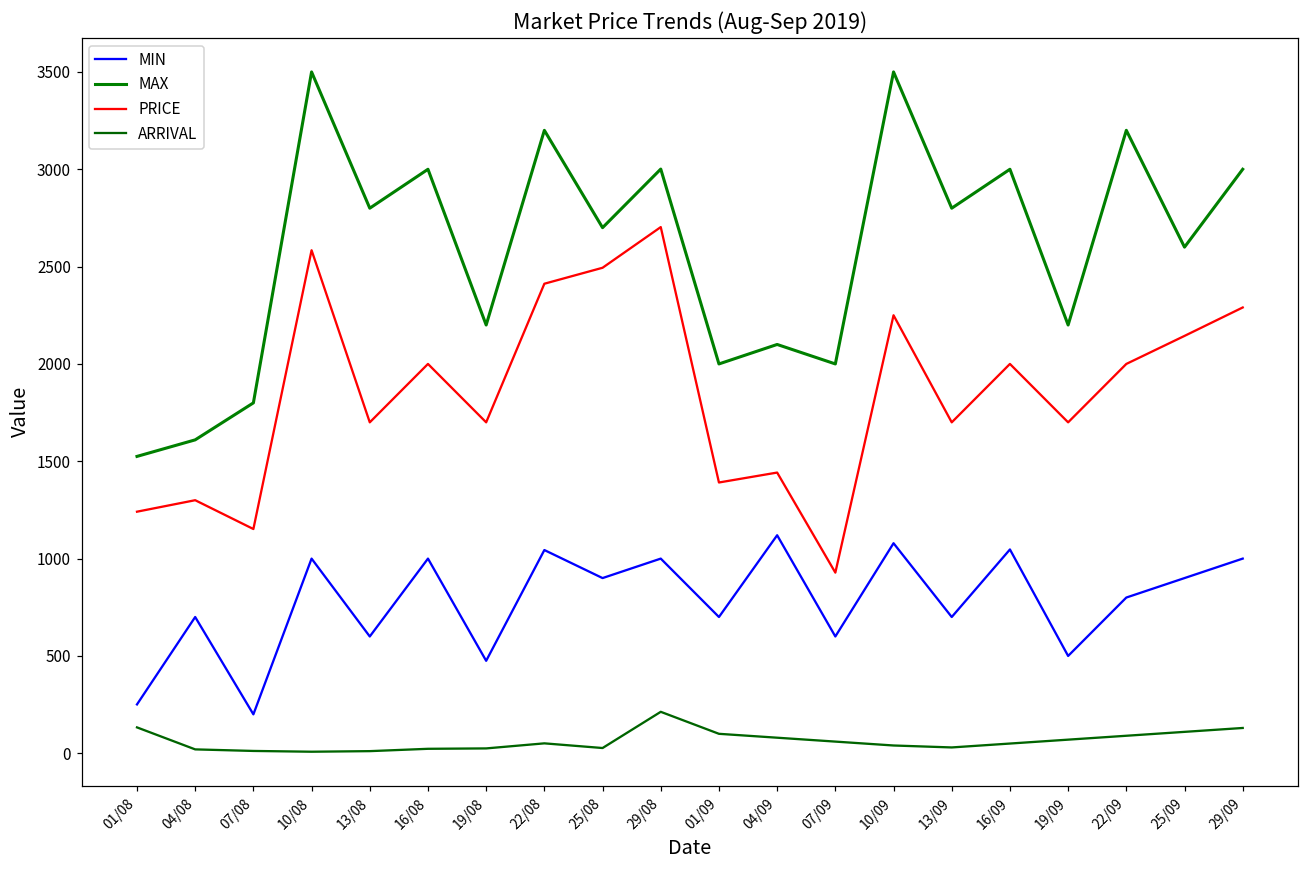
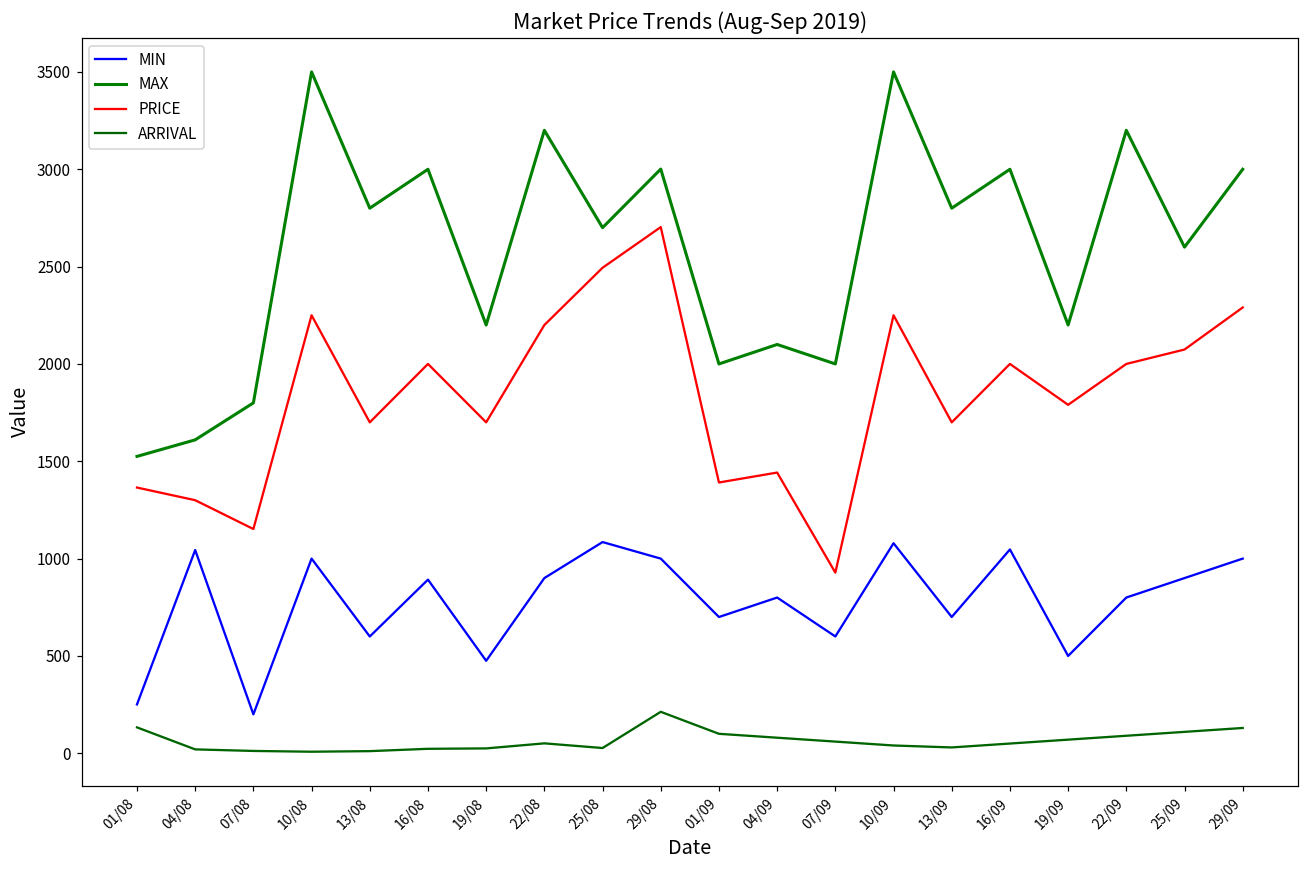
PRICE, 01/08: 1240 -> 1370
MIN, 04/08: 700 -> 1040
PRICE, 10/08: 2580 -> 2250
MIN, 16/08: 1000 -> 890
MIN, 22/08: 1040 -> 900
PRICE, 22/08: 2410 -> 2200
MIN, 25/08: 900 -> 1090
MIN, 04/09: 1120 -> 800
PRICE, 19/09: 1700 -> 1790
PRICE, 25/09: 2140 -> 2070
